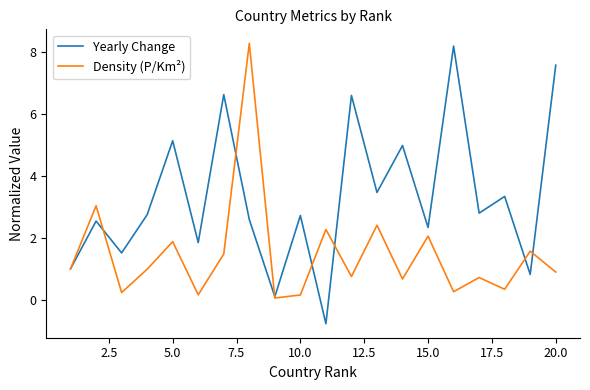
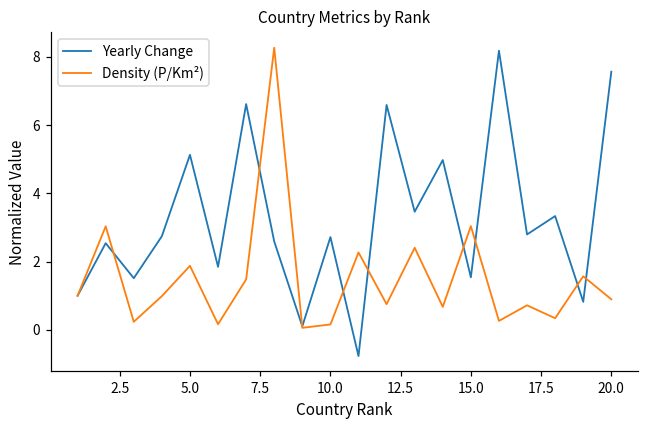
Yearly Change, 15.0: 2.3 -> 1.5
Density (P/Km²), 15.0: 2.1 -> 3.0
